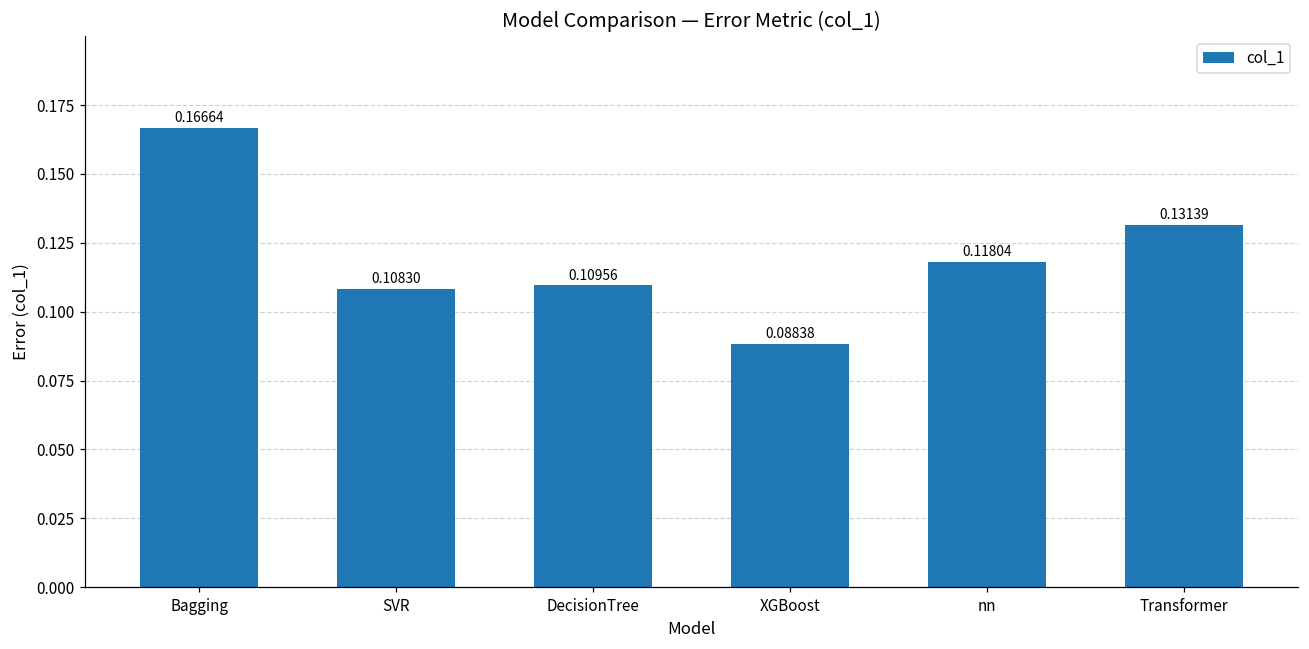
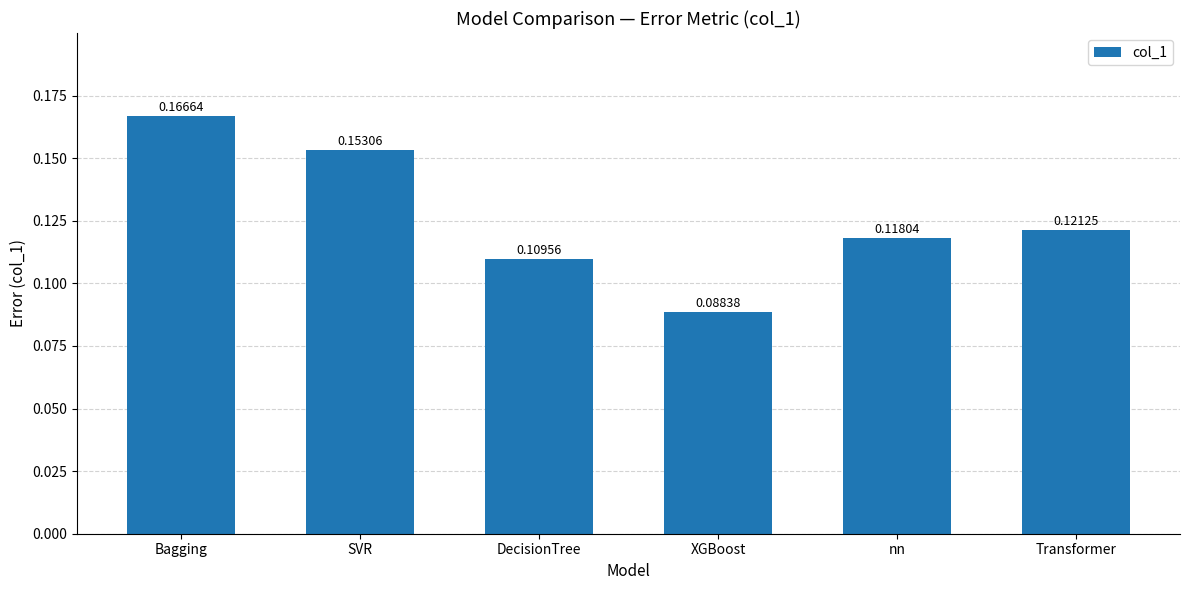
SVR: 0.10830 -> 0.15306
Transformer: 0.13139 -> 0.12125
